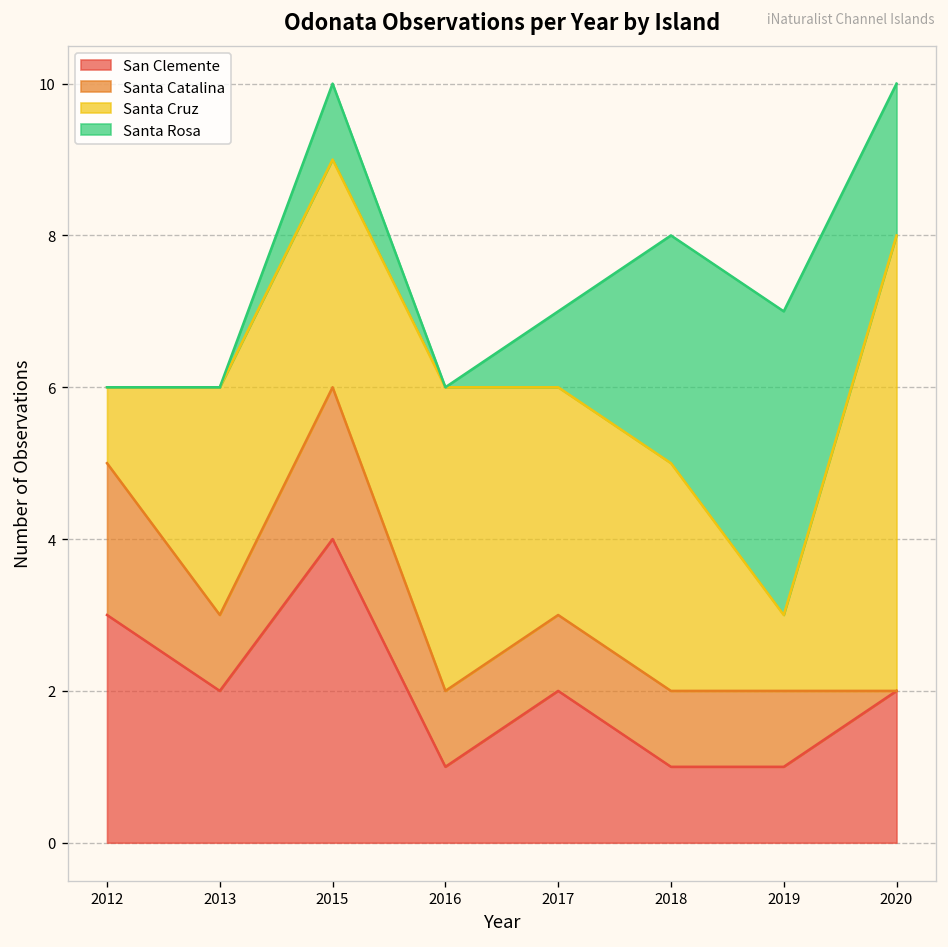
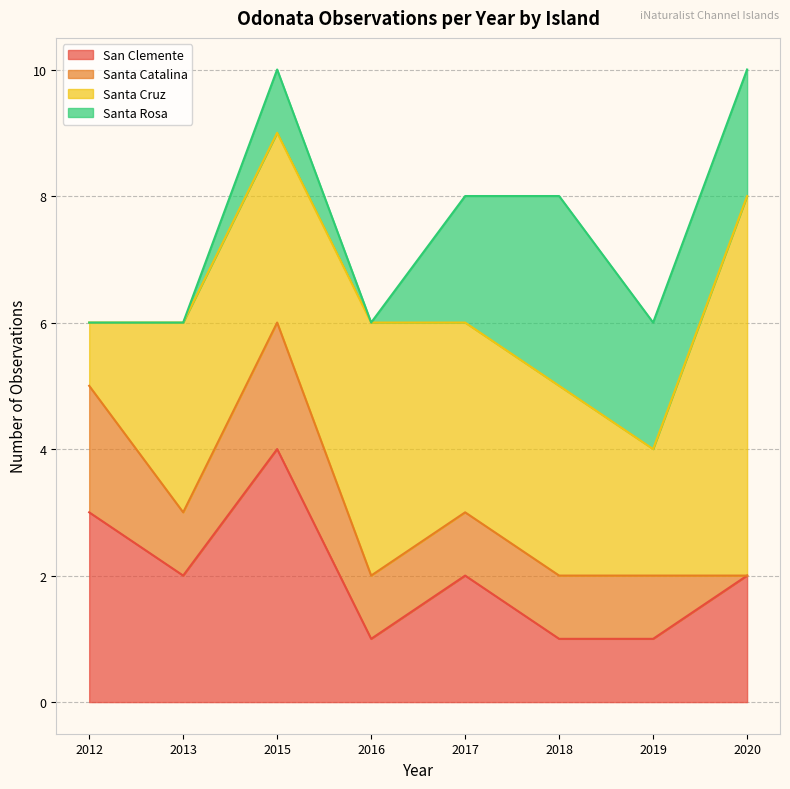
Santa Rosa, 2017: 1 -> 2
Santa Cruz, 2019: 1 -> 2
Santa Rosa, 2019: 4 -> 2
